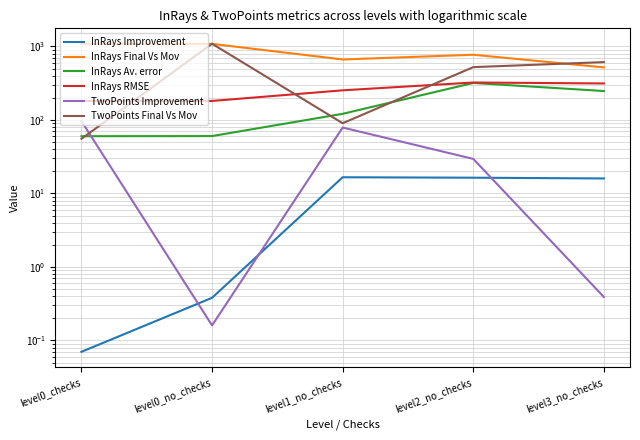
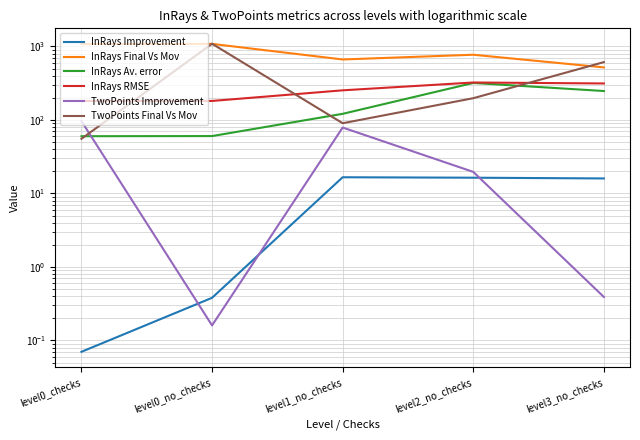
TwoPoints Improvement, level2_no_checks: 30 -> 20
TwoPoints Final Vs Mov, level2_no_checks: 500 -> 200
